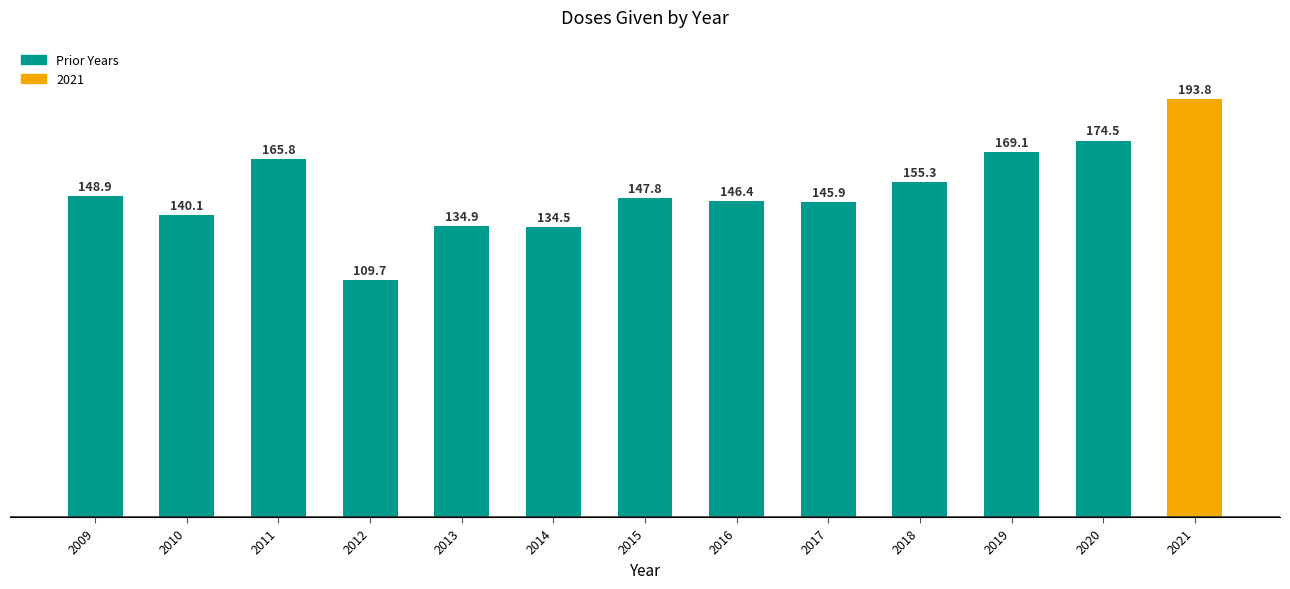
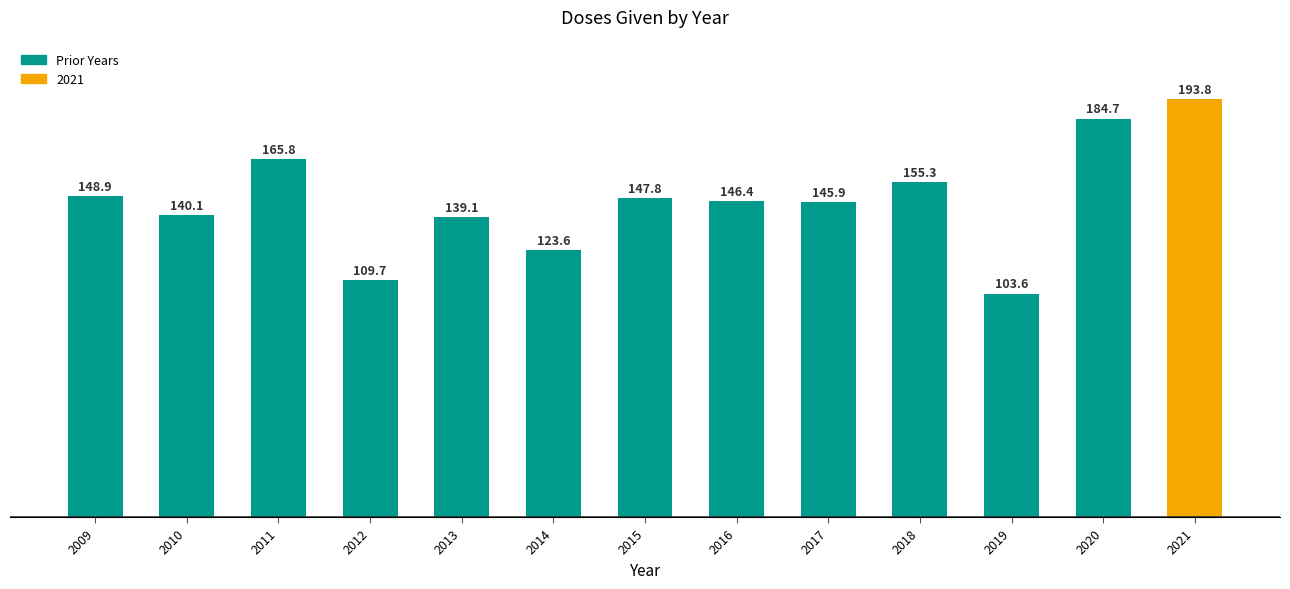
2013: 134.9 -> 139.1
2014: 134.5 -> 123.6
2019: 169.1 -> 103.6
2020: 174.5 -> 184.7
